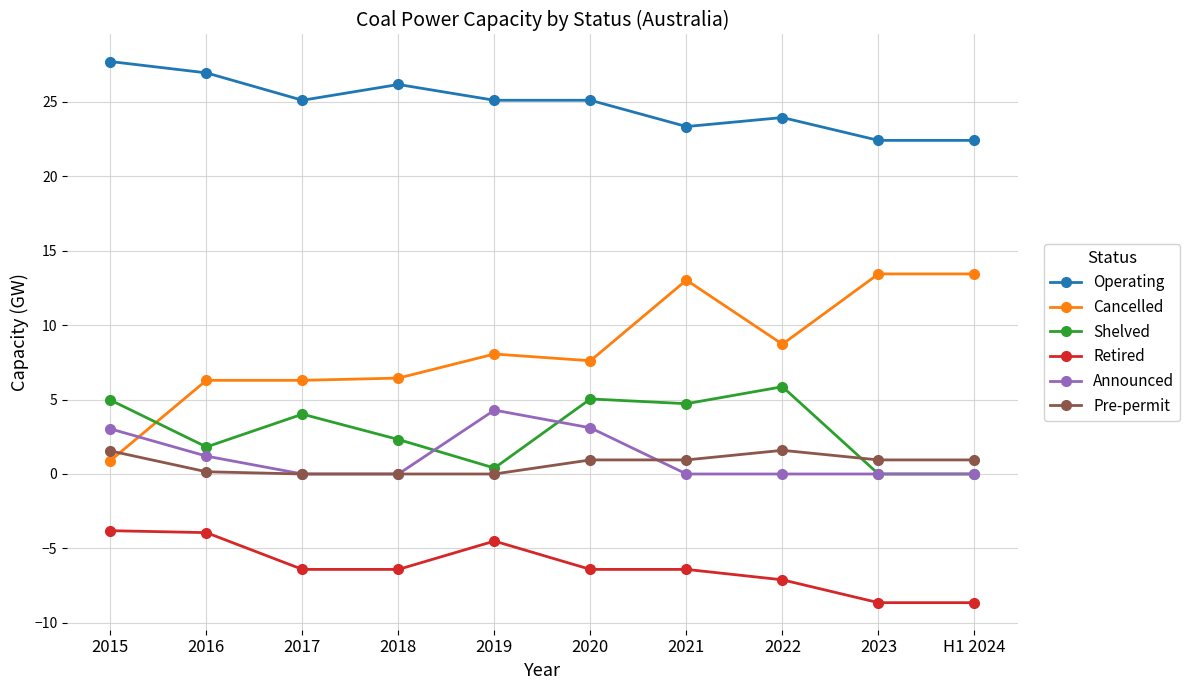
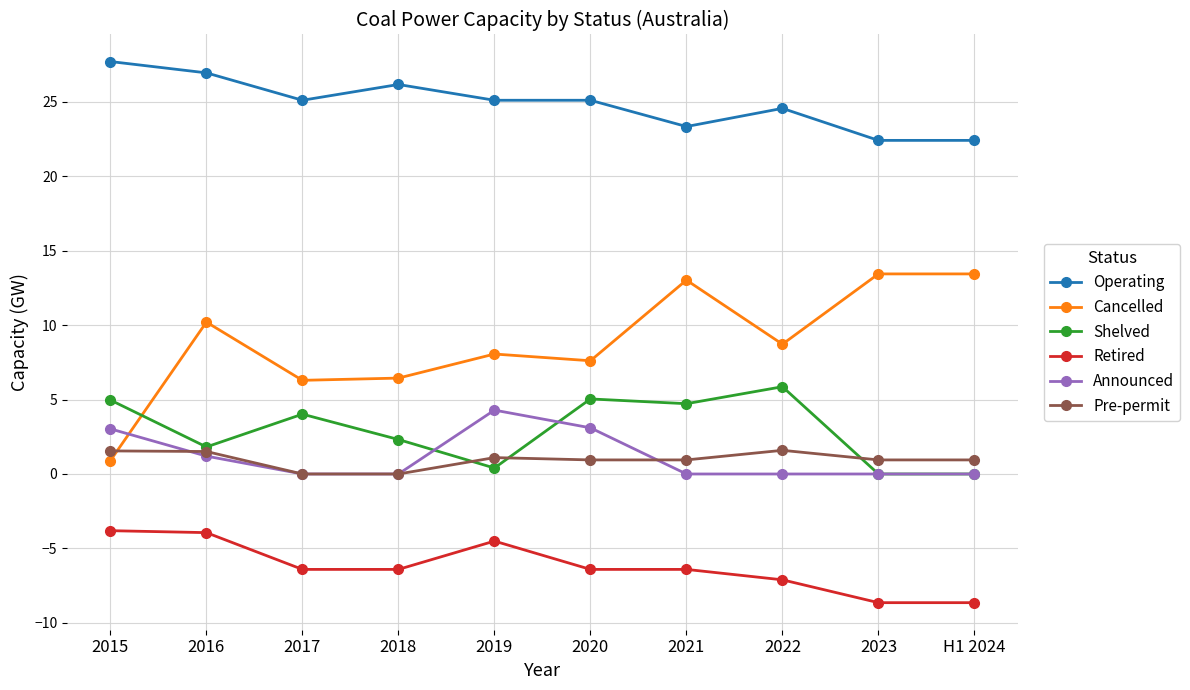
Cancelled, 2016: 6.3 -> 10.2
Pre-permit, 2016: 0.2 -> 1.5
Pre-permit, 2019: 0.0 -> 1.1
Operating, 2022: 23.9 -> 24.6
